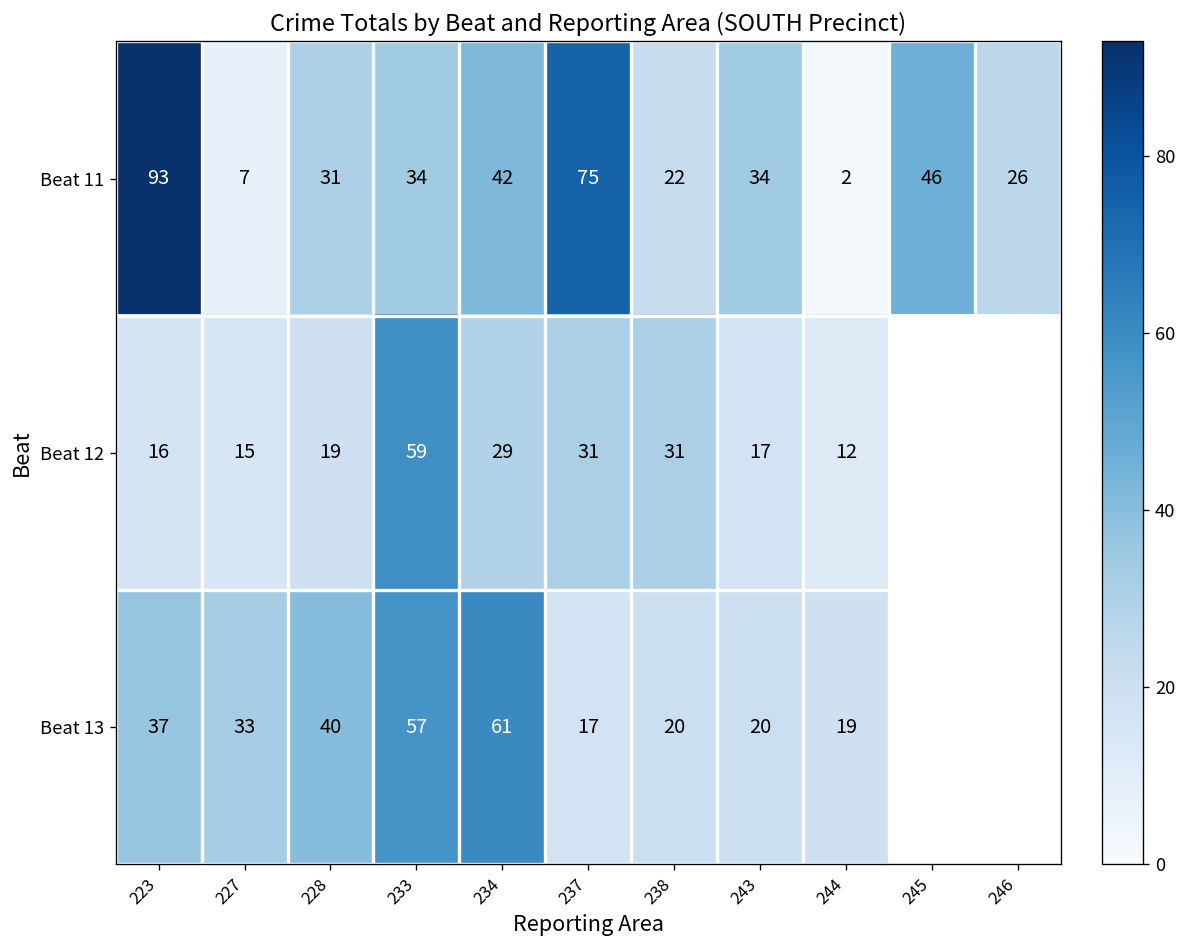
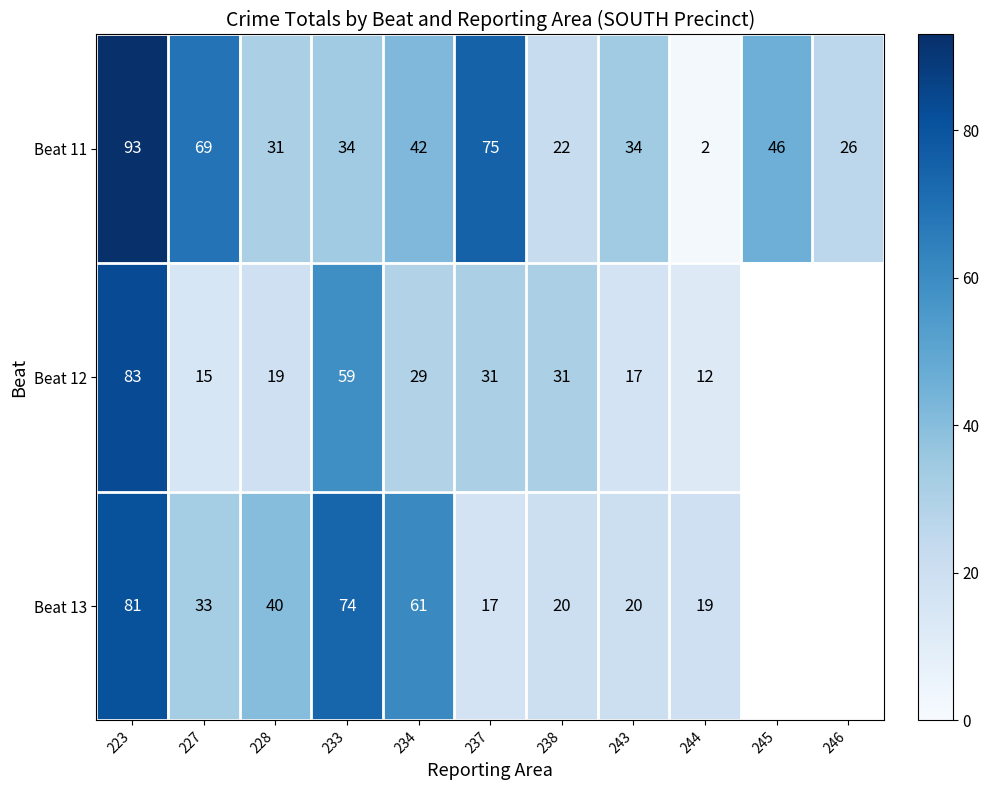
Beat 11, 227: 7 -> 69
Beat 12, 223: 16 -> 83
Beat 13, 223: 37 -> 81
Beat 13, 233: 57 -> 74
